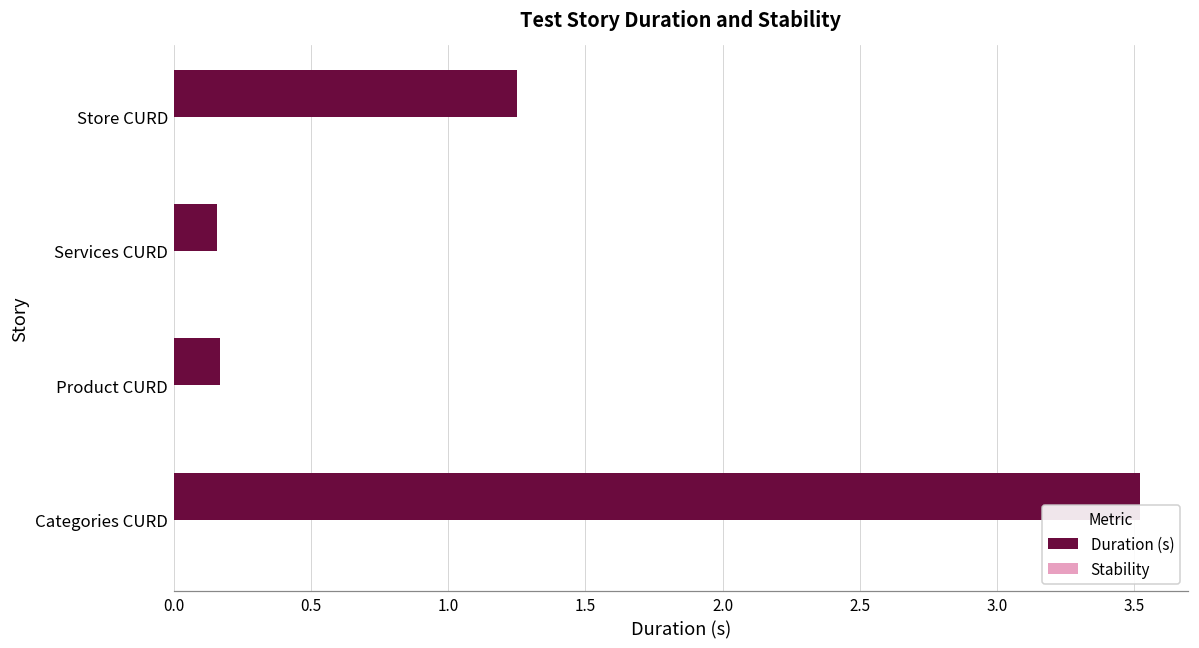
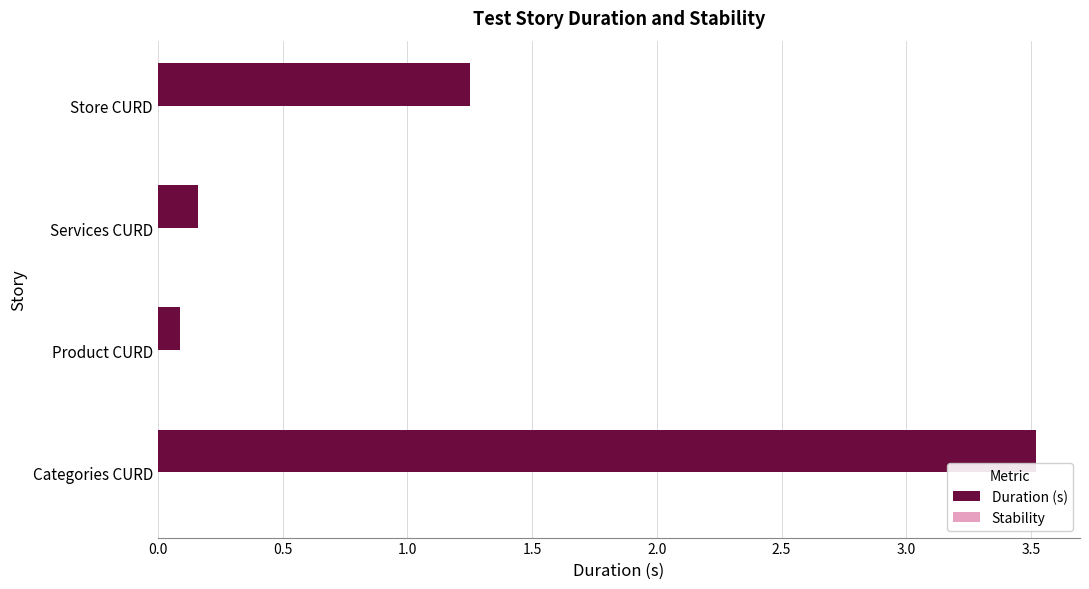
Duration (s), Product CURD: 0.17 -> 0.09
